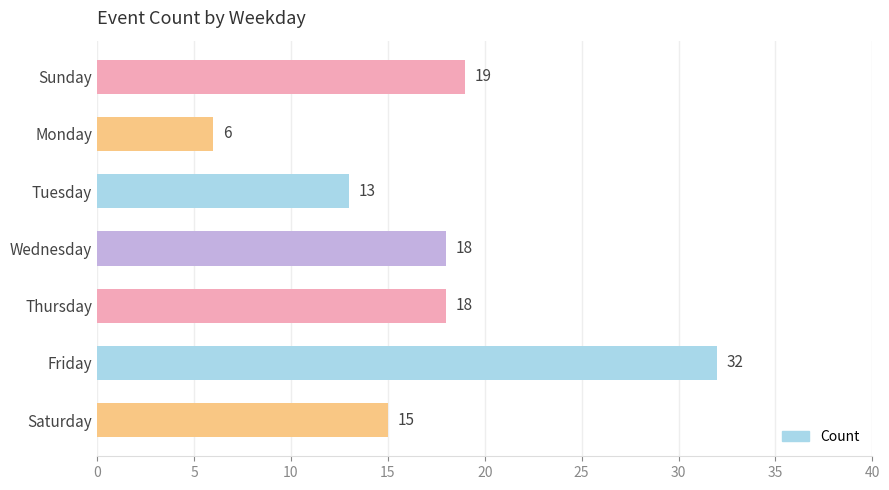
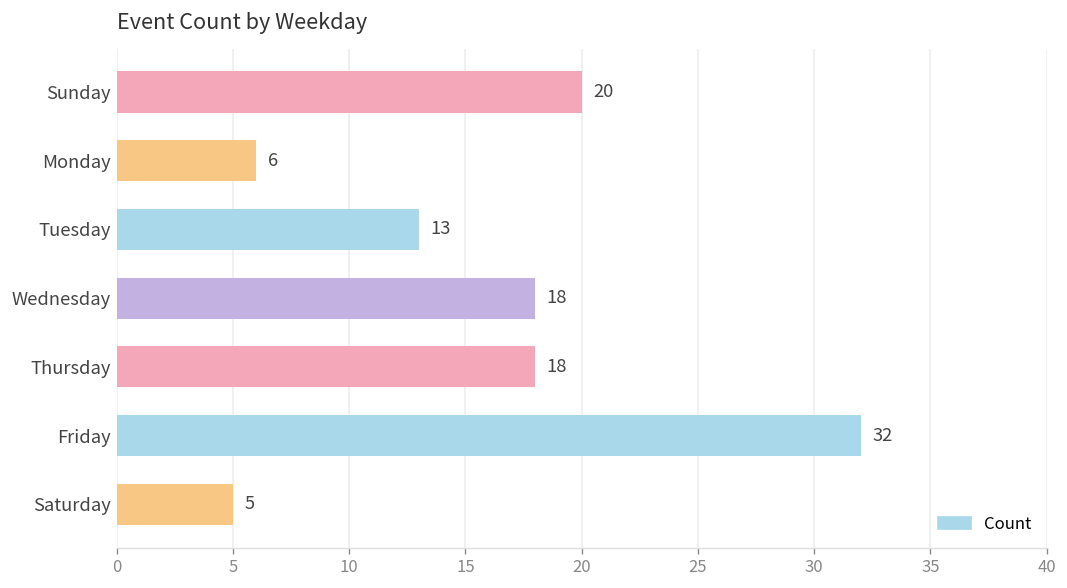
Sunday: 19 -> 20
Saturday: 15 -> 5
